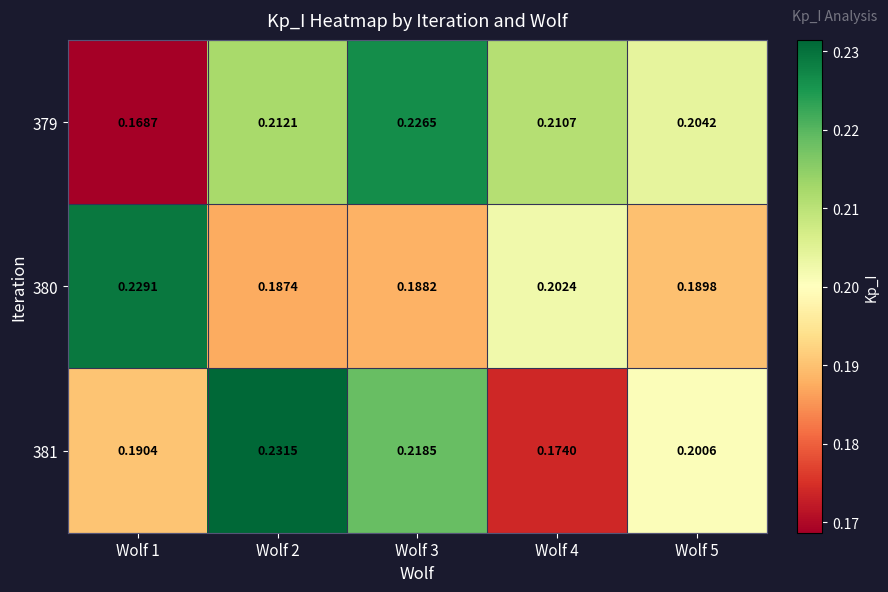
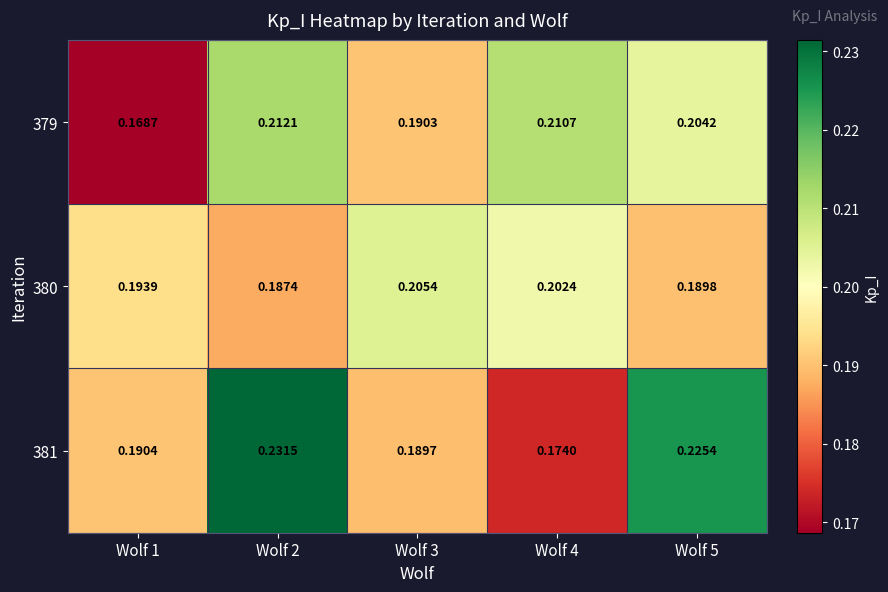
379, Wolf 3: 0.2265 -> 0.1903
380, Wolf 1: 0.2291 -> 0.1939
380, Wolf 3: 0.1882 -> 0.2054
381, Wolf 3: 0.2185 -> 0.1897
381, Wolf 5: 0.2006 -> 0.2254
